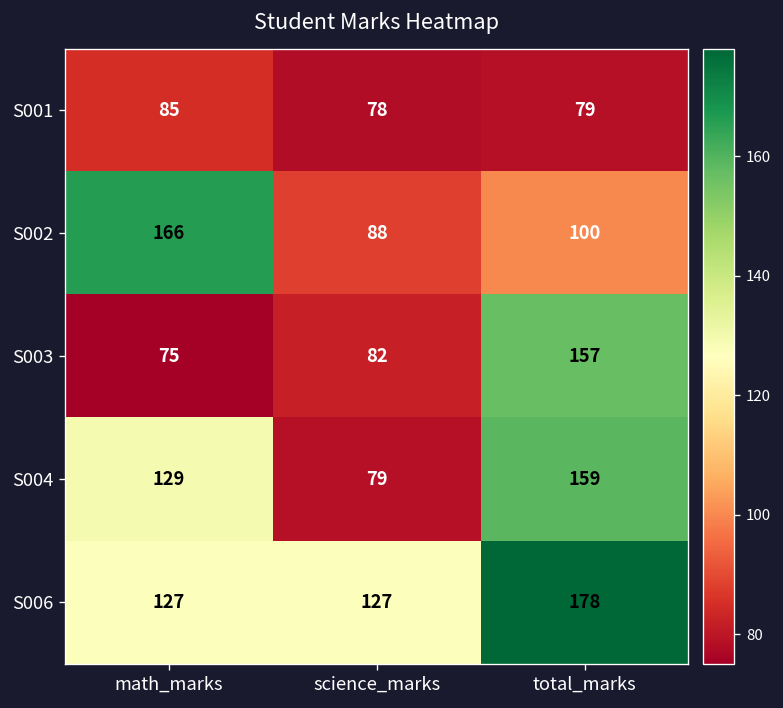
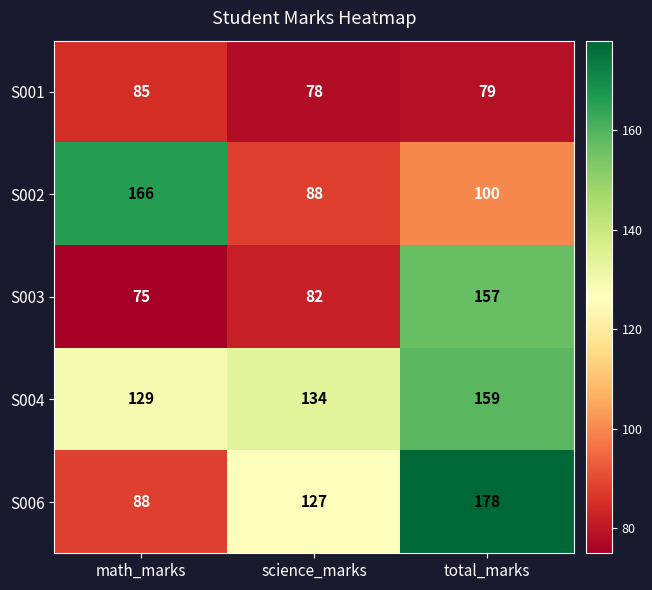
S004, science_marks: 79 -> 134
S006, math_marks: 127 -> 88
